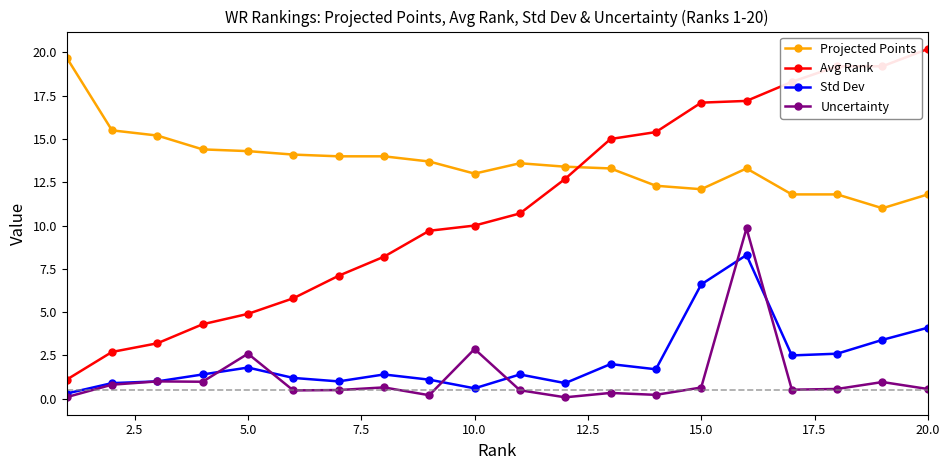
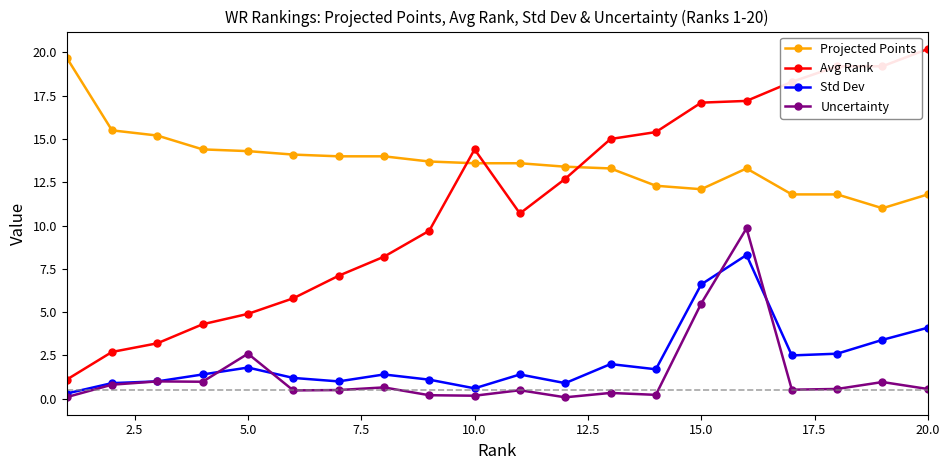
Projected Points, 10.0: 13.0 -> 13.6
Avg Rank, 10.0: 10.0 -> 14.4
Uncertainty, 10.0: 2.9 -> 0.2
Uncertainty, 15.0: 0.6 -> 5.5
